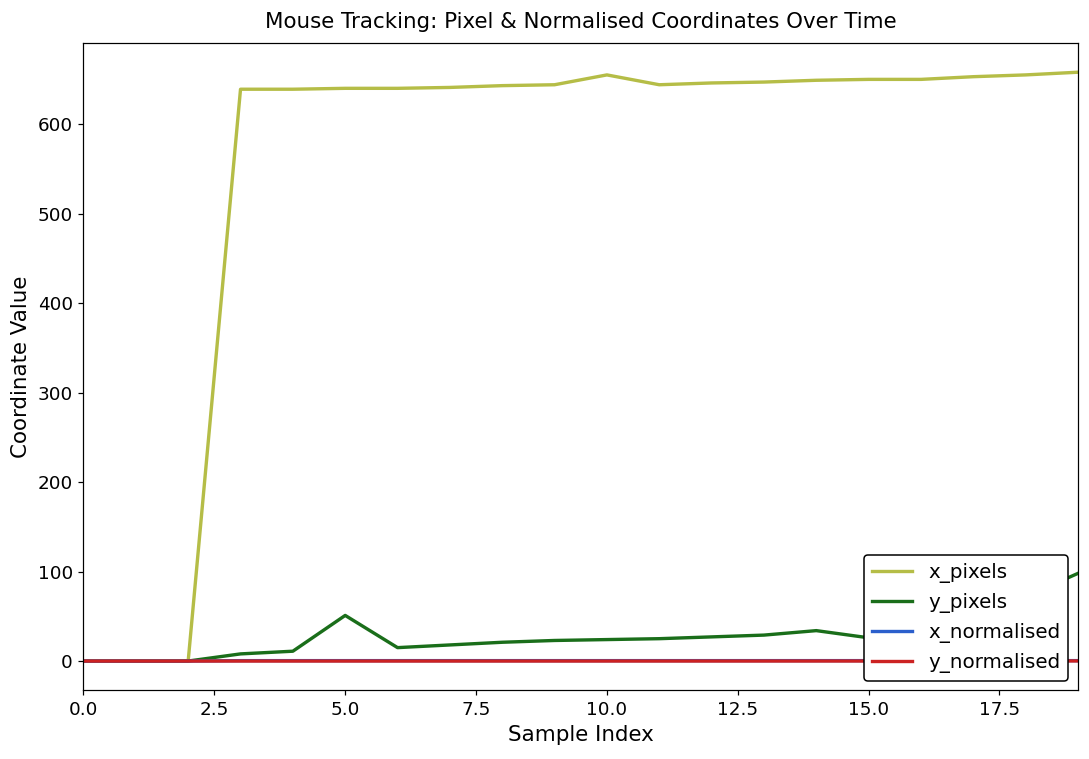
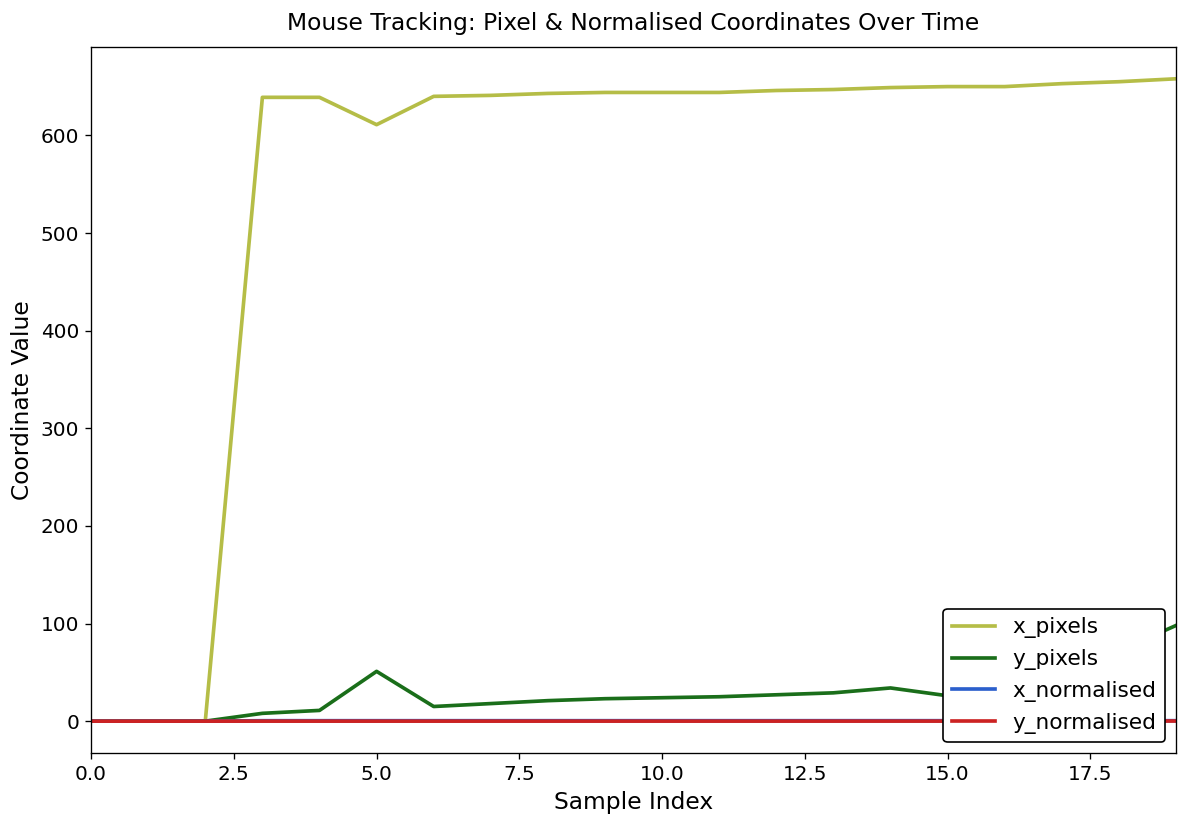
x_pixels, 5.0: 640 -> 610
x_pixels, 10.0: 660 -> 640
